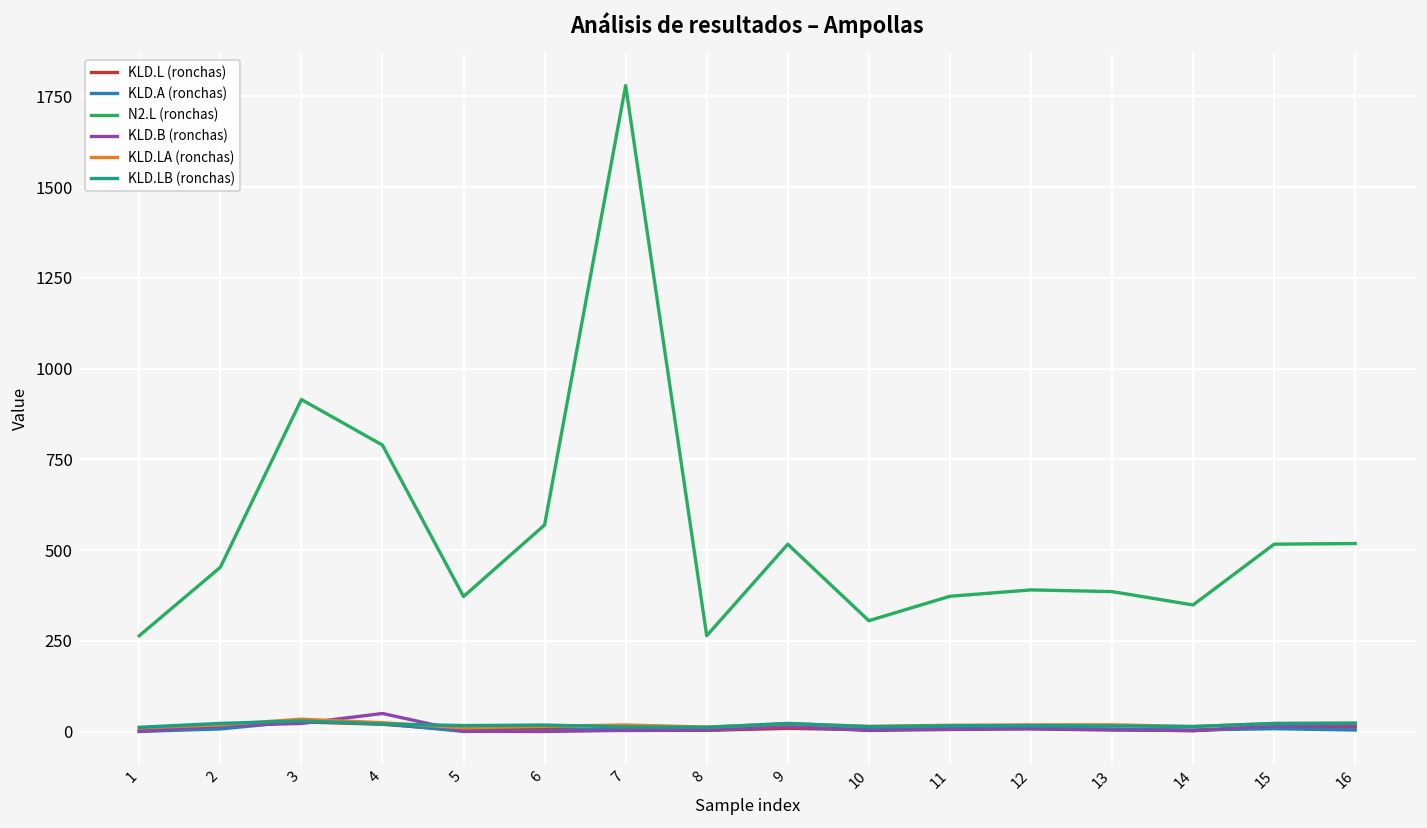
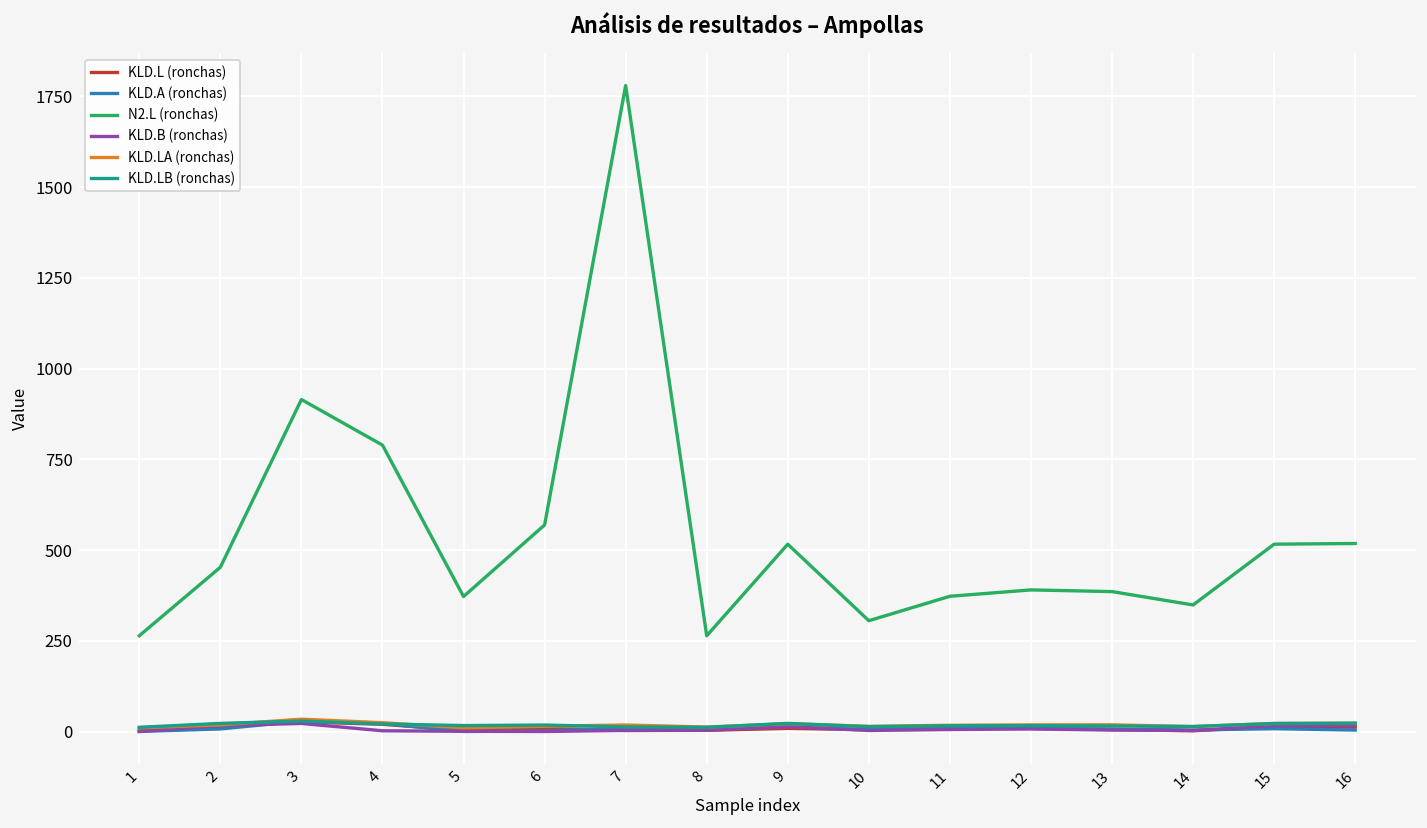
KLD.B (ronchas), 4: 50 -> 0
